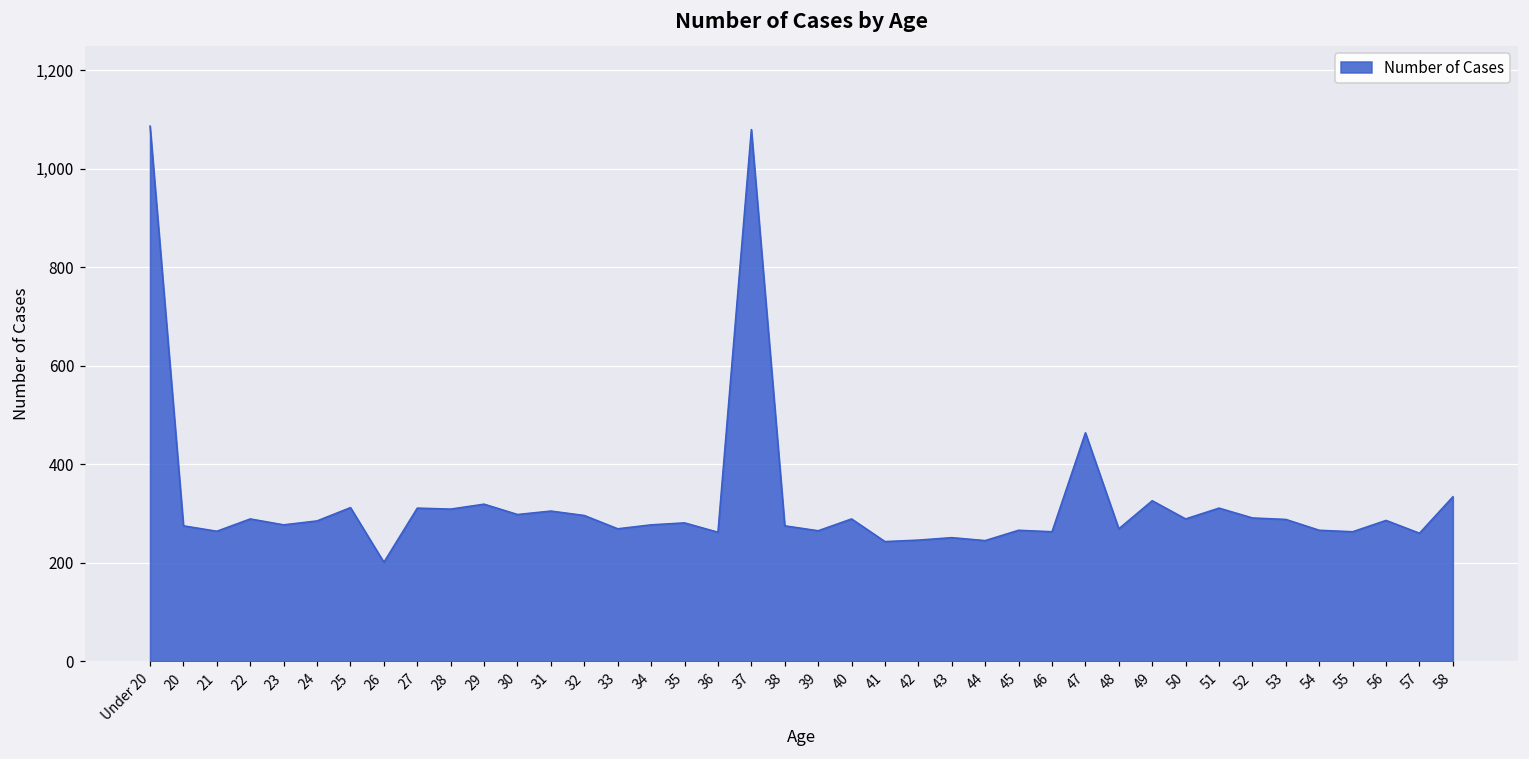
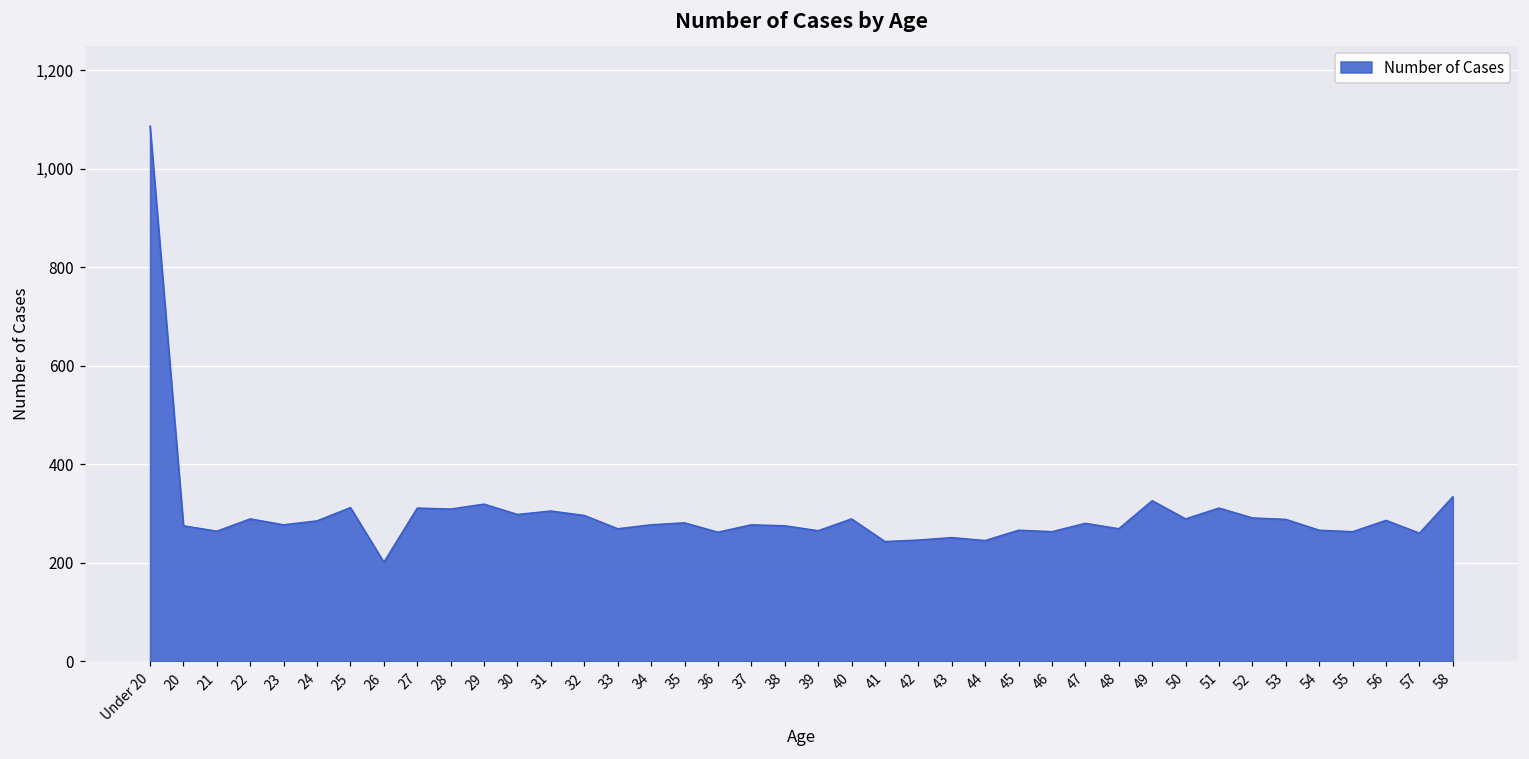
37: 1,080 -> 280
47: 460 -> 280
